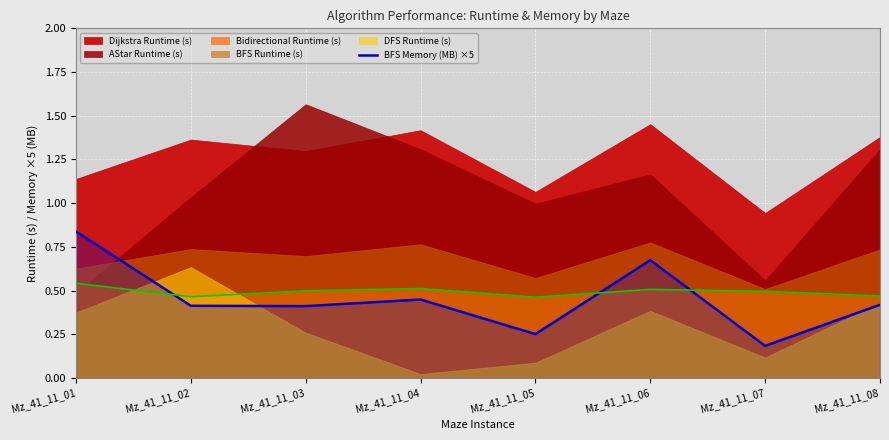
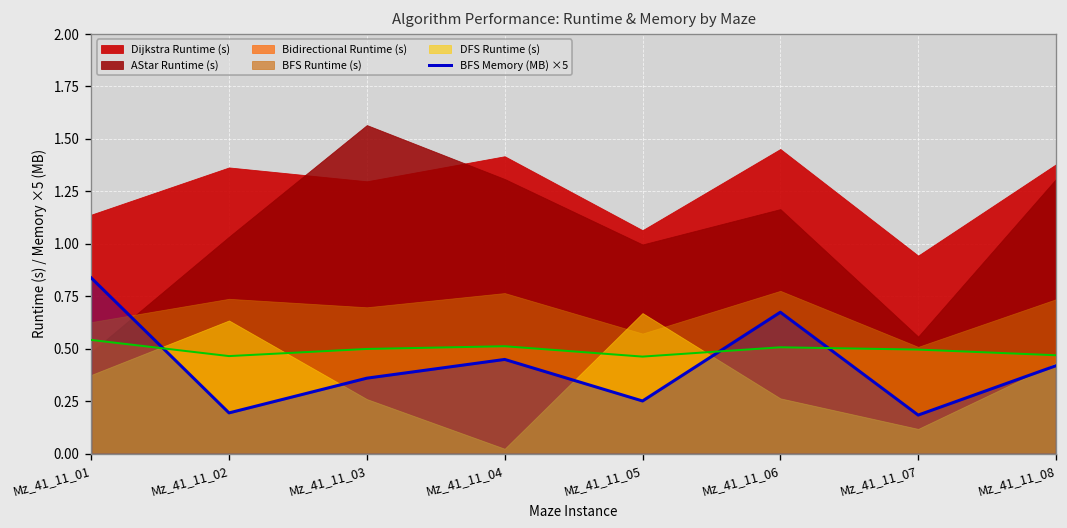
BFS Memory (MB) ×5, Mz_41_11_02: 0.41 -> 0.19
BFS Memory (MB) ×5, Mz_41_11_03: 0.41 -> 0.36
DFS Runtime (s), Mz_41_11_05: 0.09 -> 0.67
DFS Runtime (s), Mz_41_11_06: 0.38 -> 0.26
